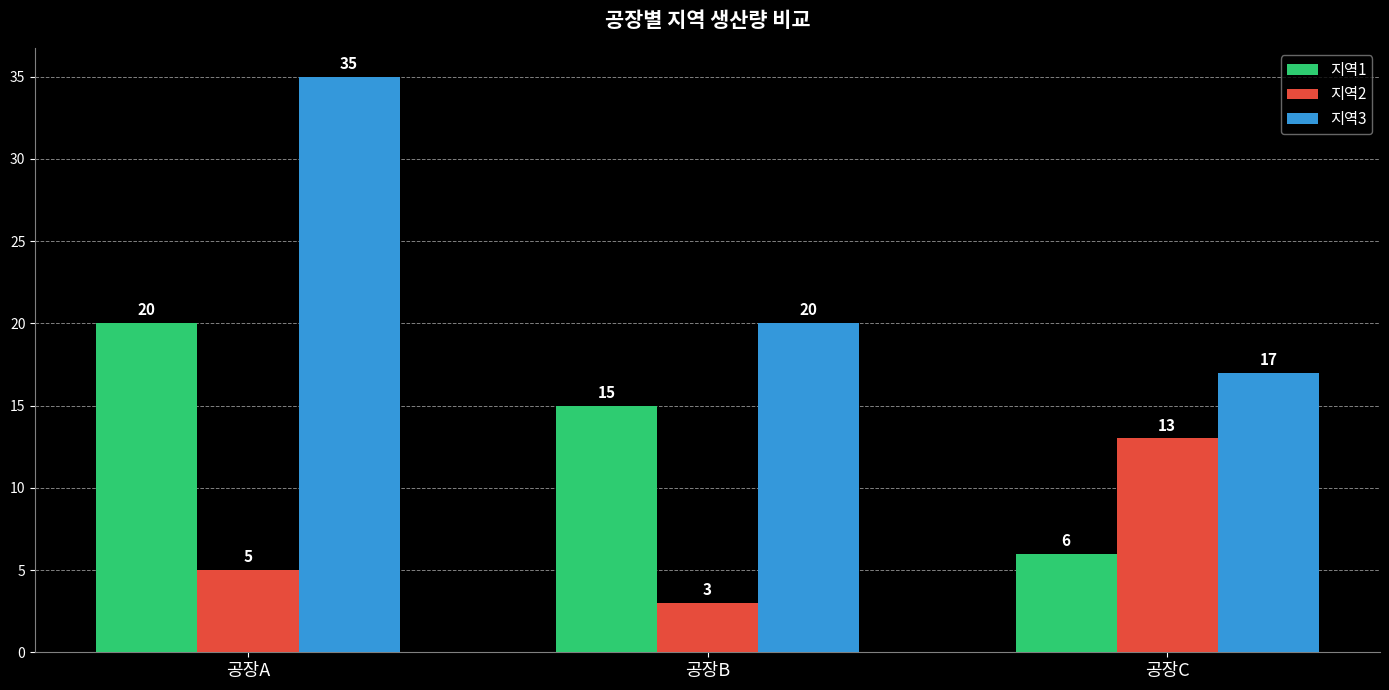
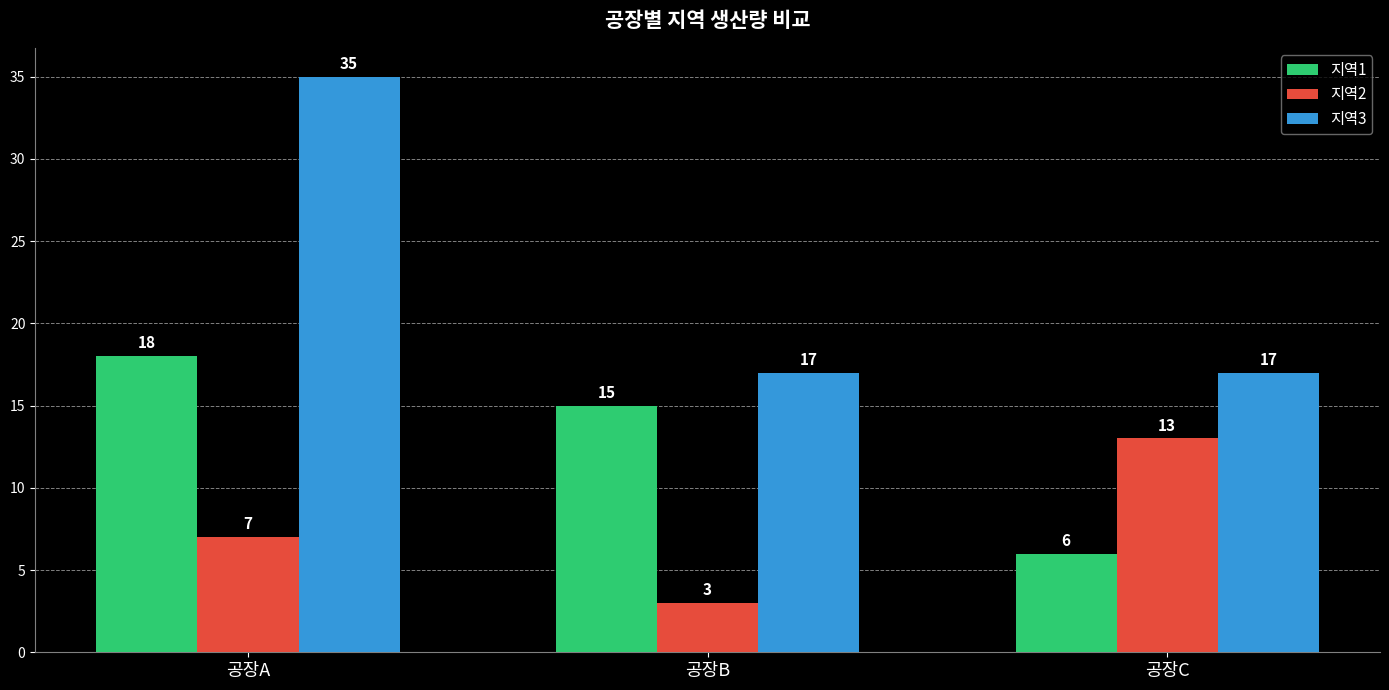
지역1, 공장A: 20 -> 18
지역2, 공장A: 5 -> 7
지역3, 공장B: 20 -> 17
